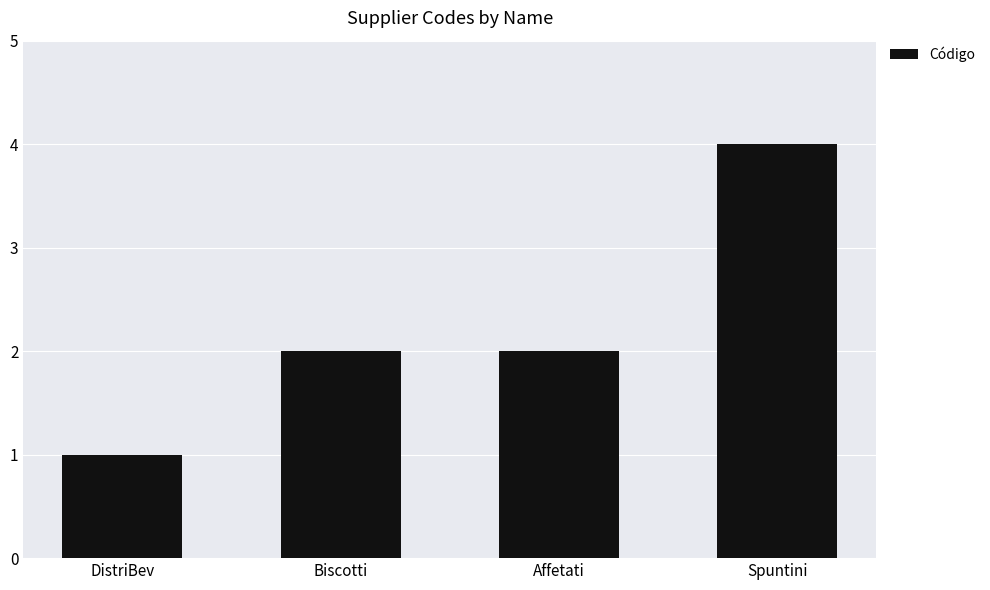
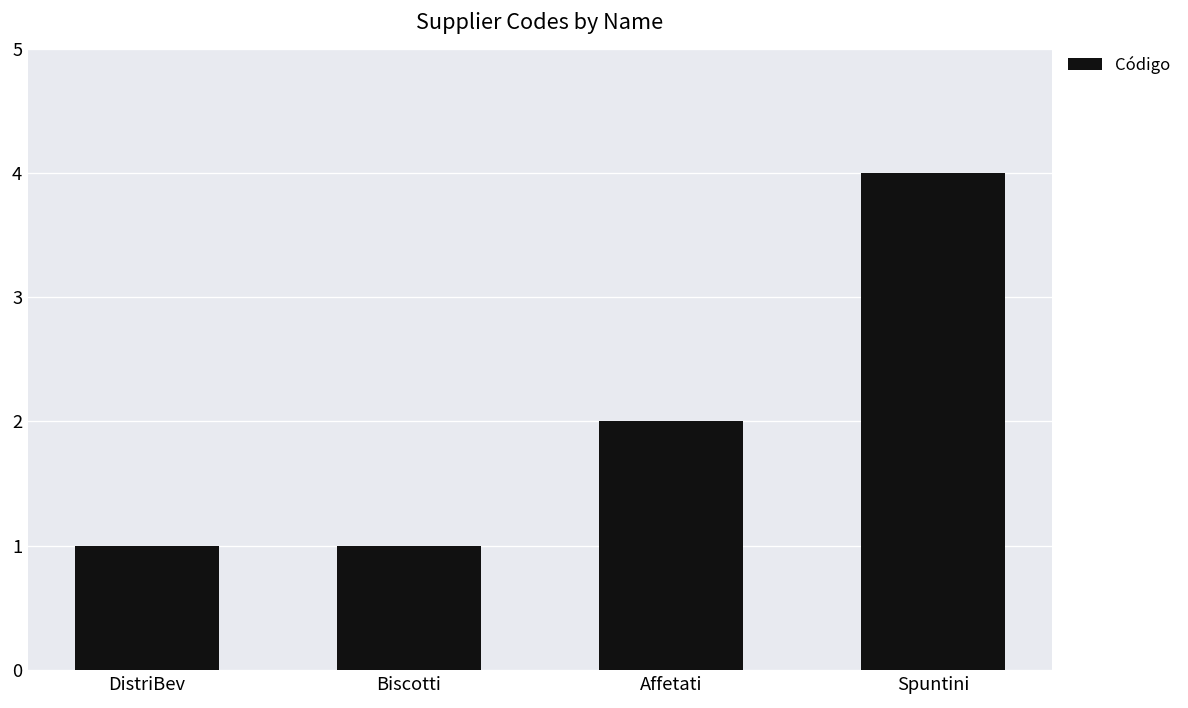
Biscotti: 2 -> 1
